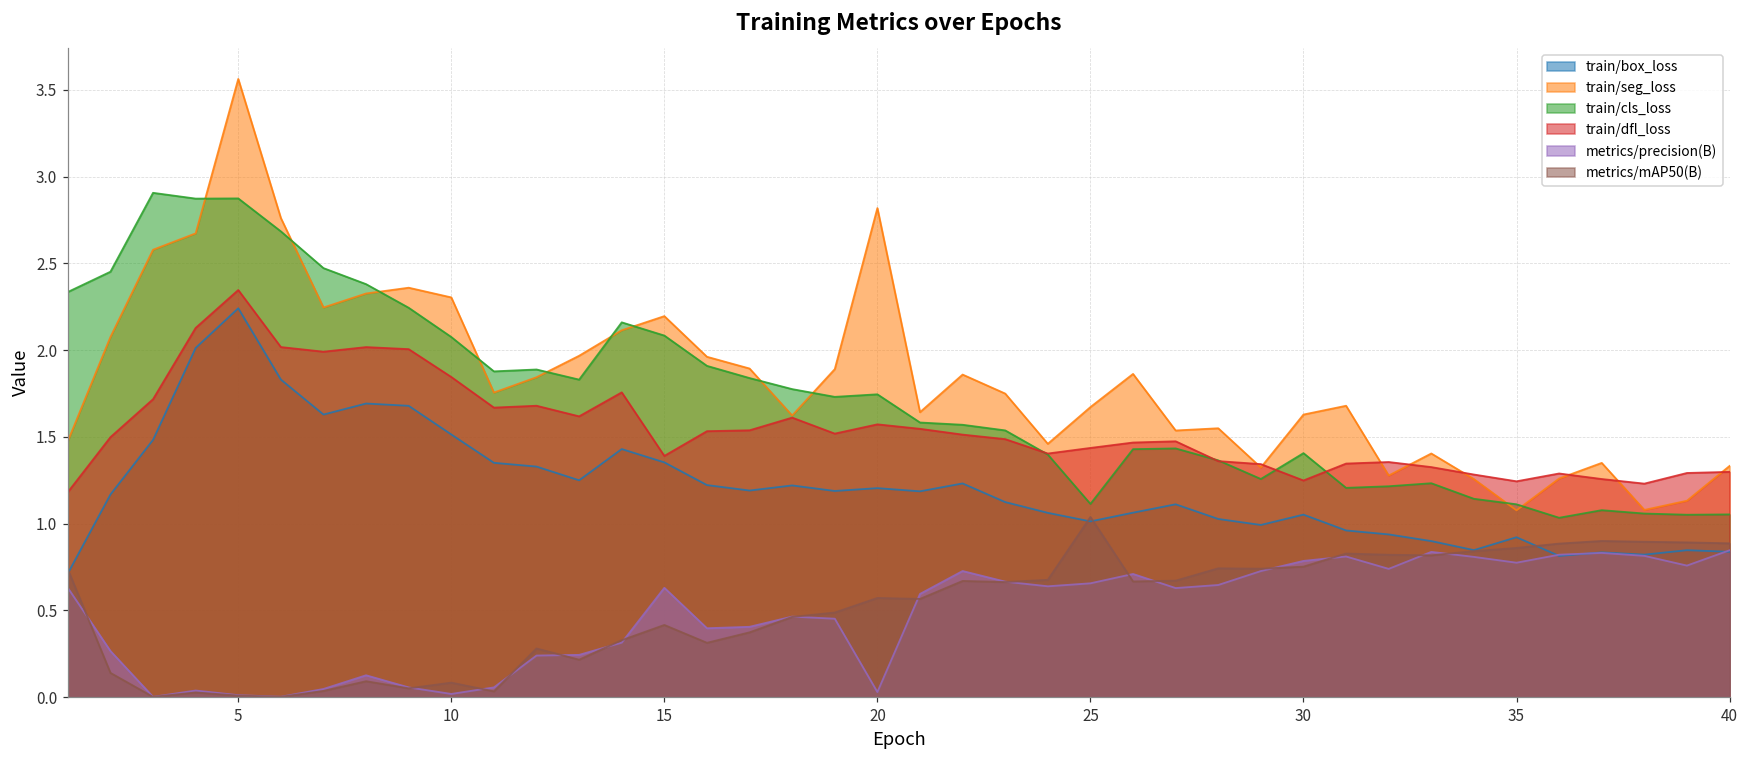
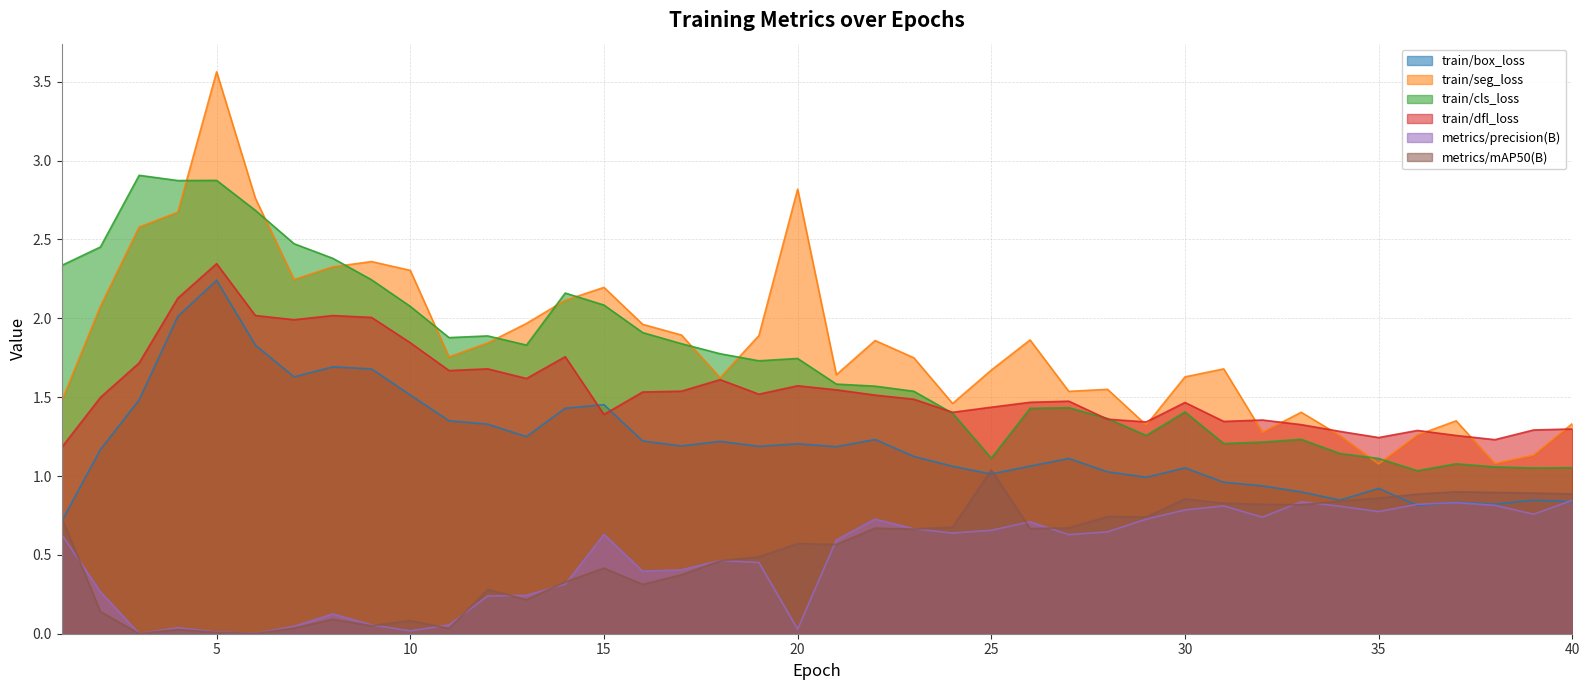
train/box_loss, 15: 1.35 -> 1.45
train/dfl_loss, 30: 1.25 -> 1.47
metrics/mAP50(B), 30: 0.75 -> 0.85
